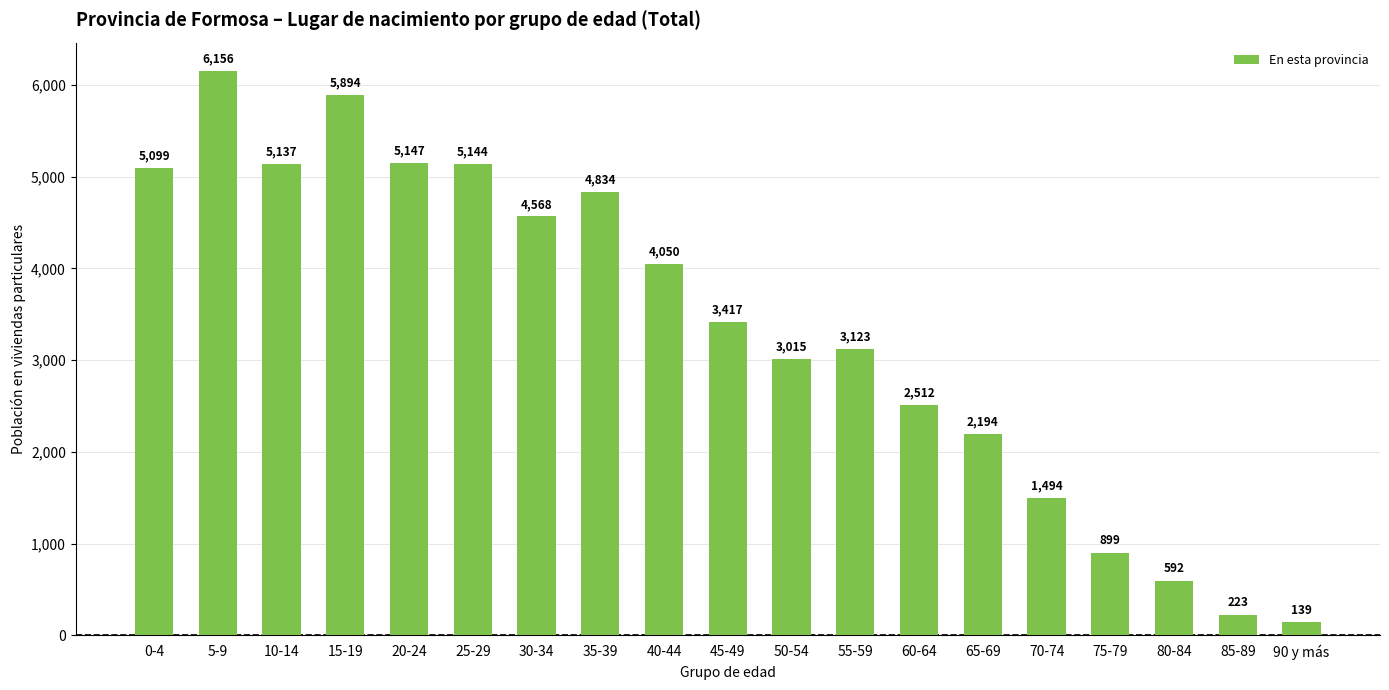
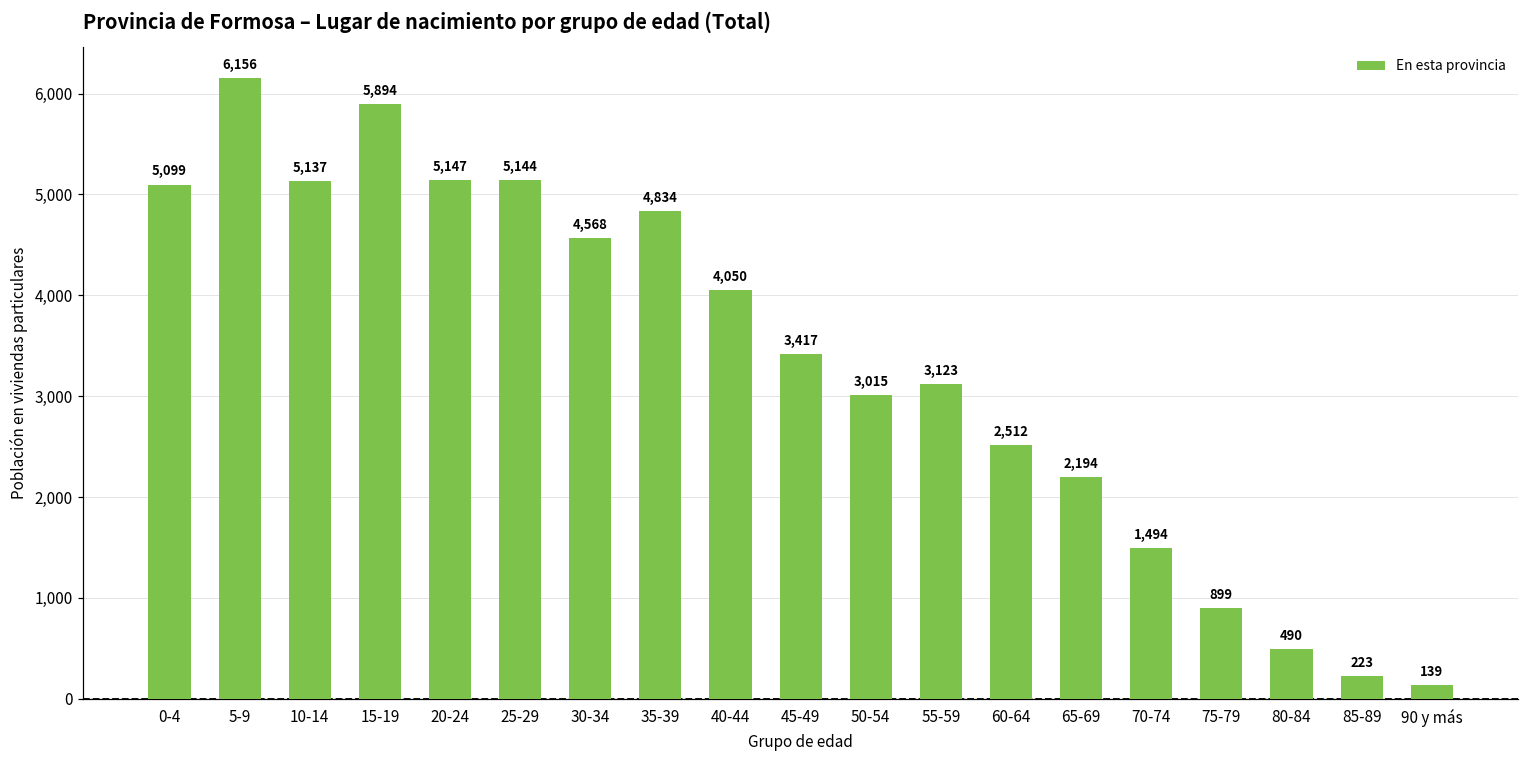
80-84: 592 -> 490
